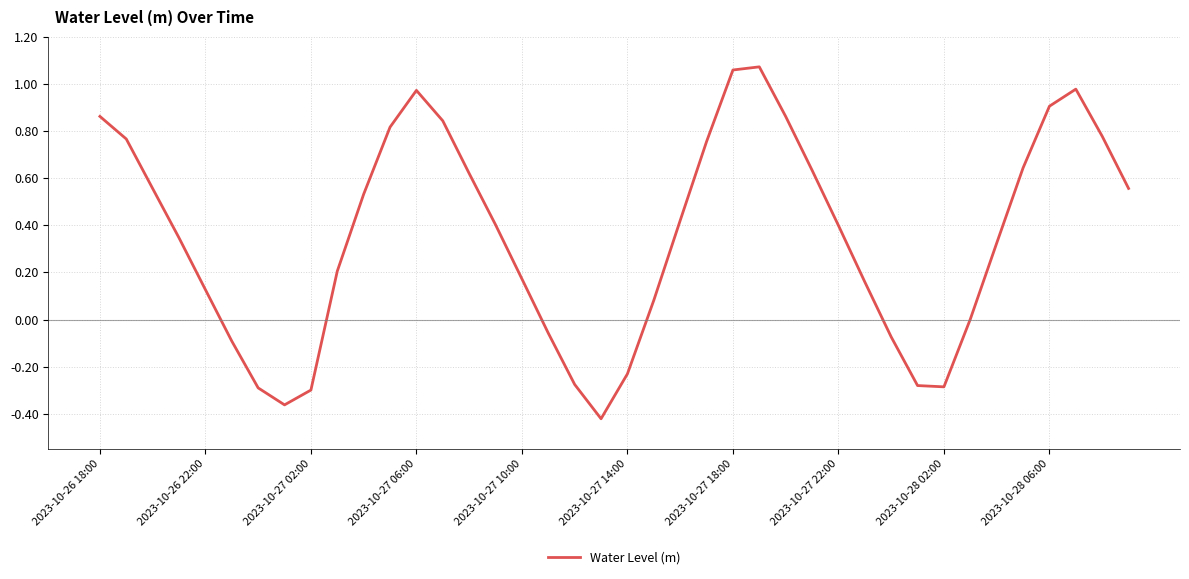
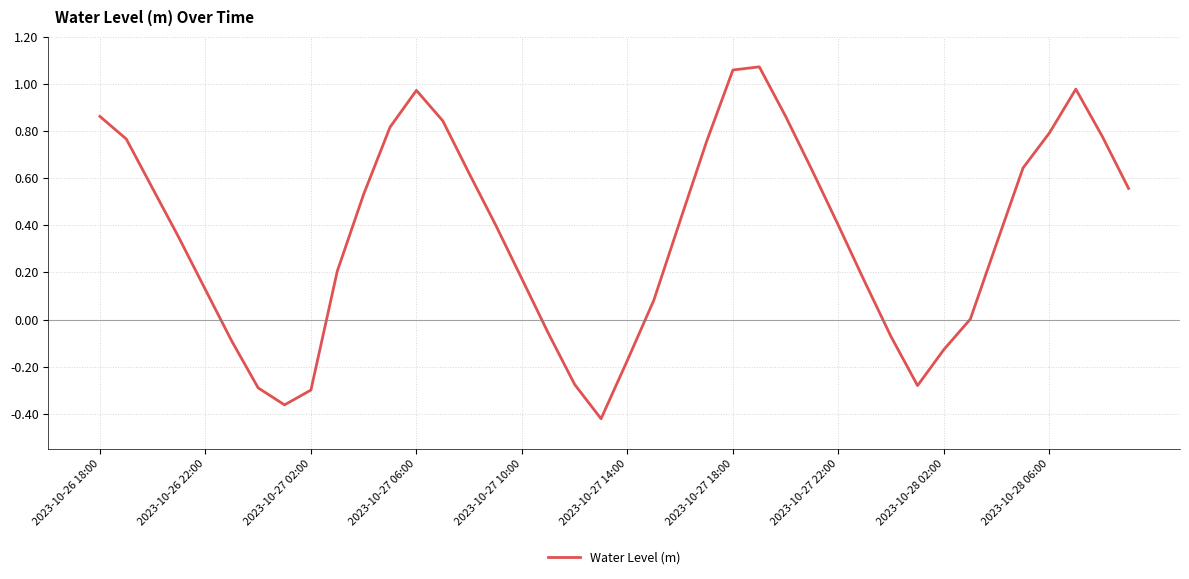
2023-10-27 14:00: -0.23 -> -0.17
2023-10-28 02:00: -0.29 -> -0.13
2023-10-28 06:00: 0.91 -> 0.79
